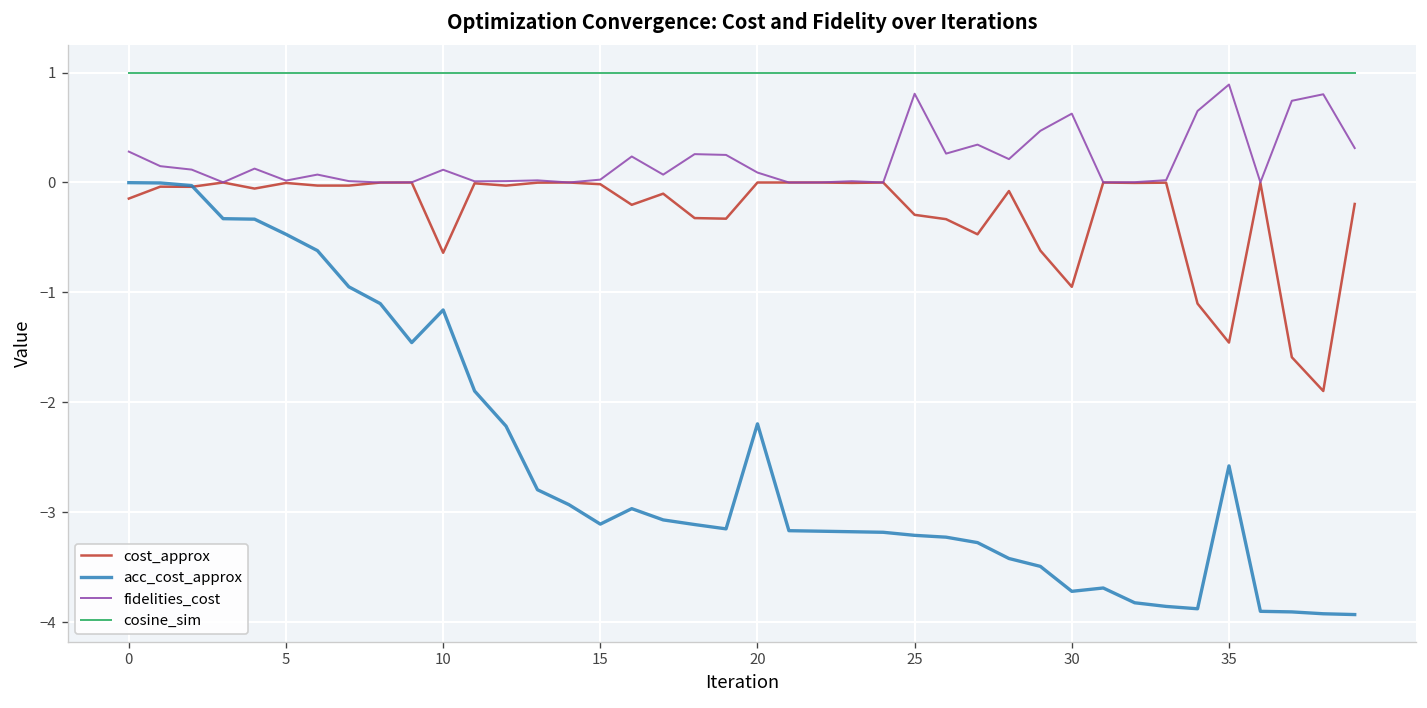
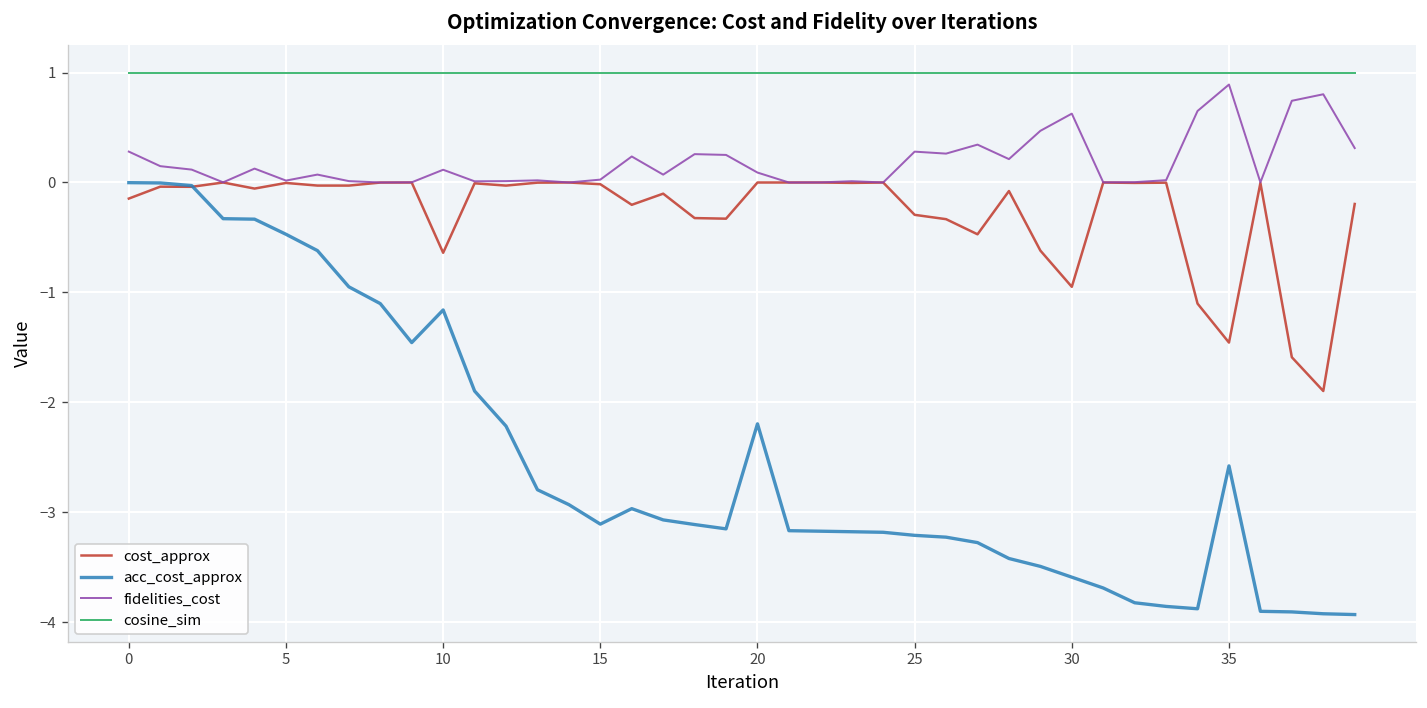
fidelities_cost, 25: 0.8 -> 0.3
acc_cost_approx, 30: -3.7 -> -3.6
